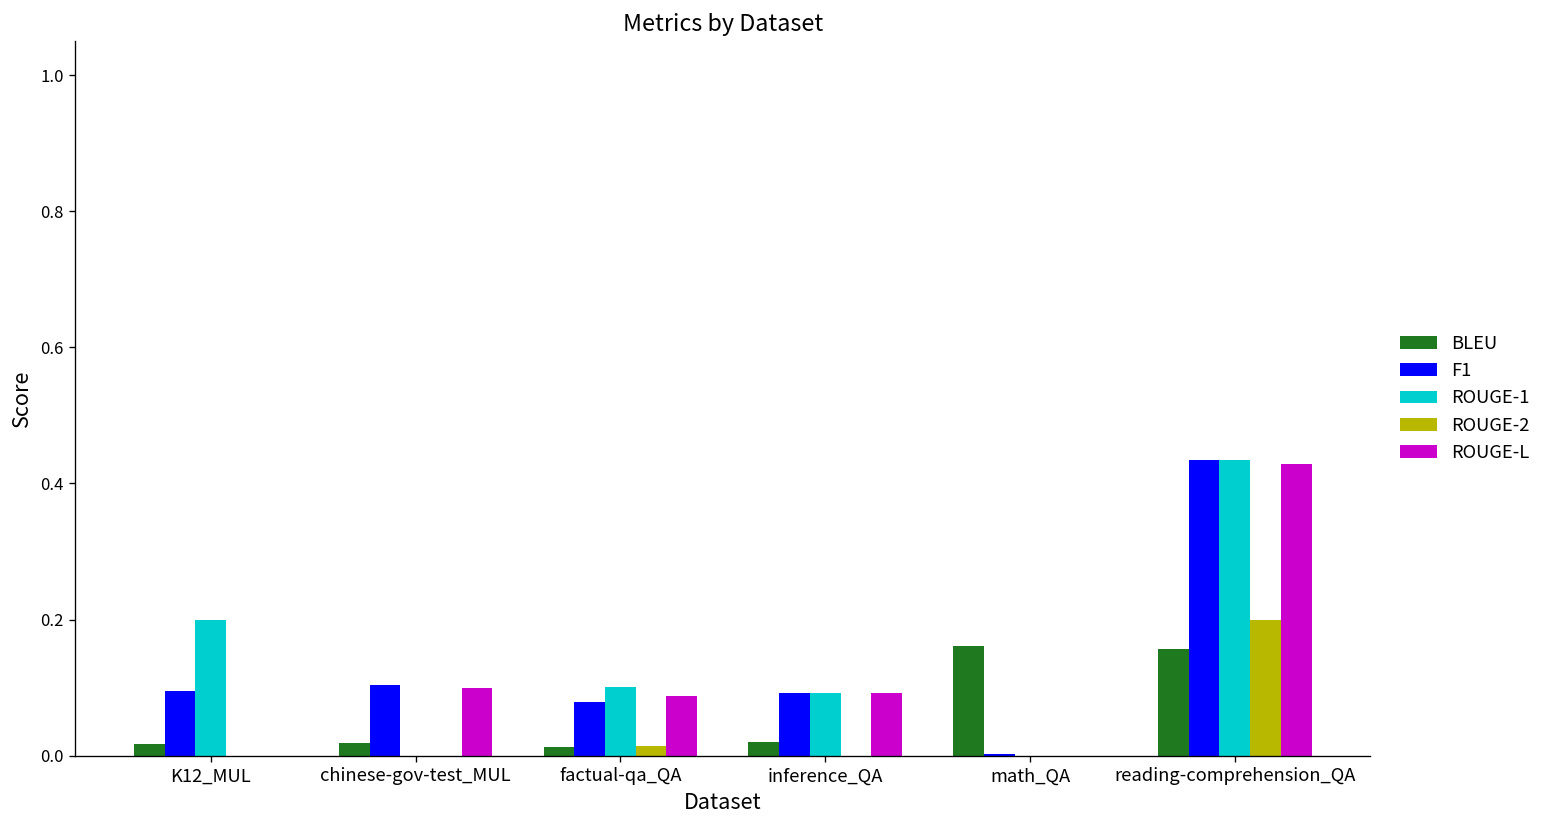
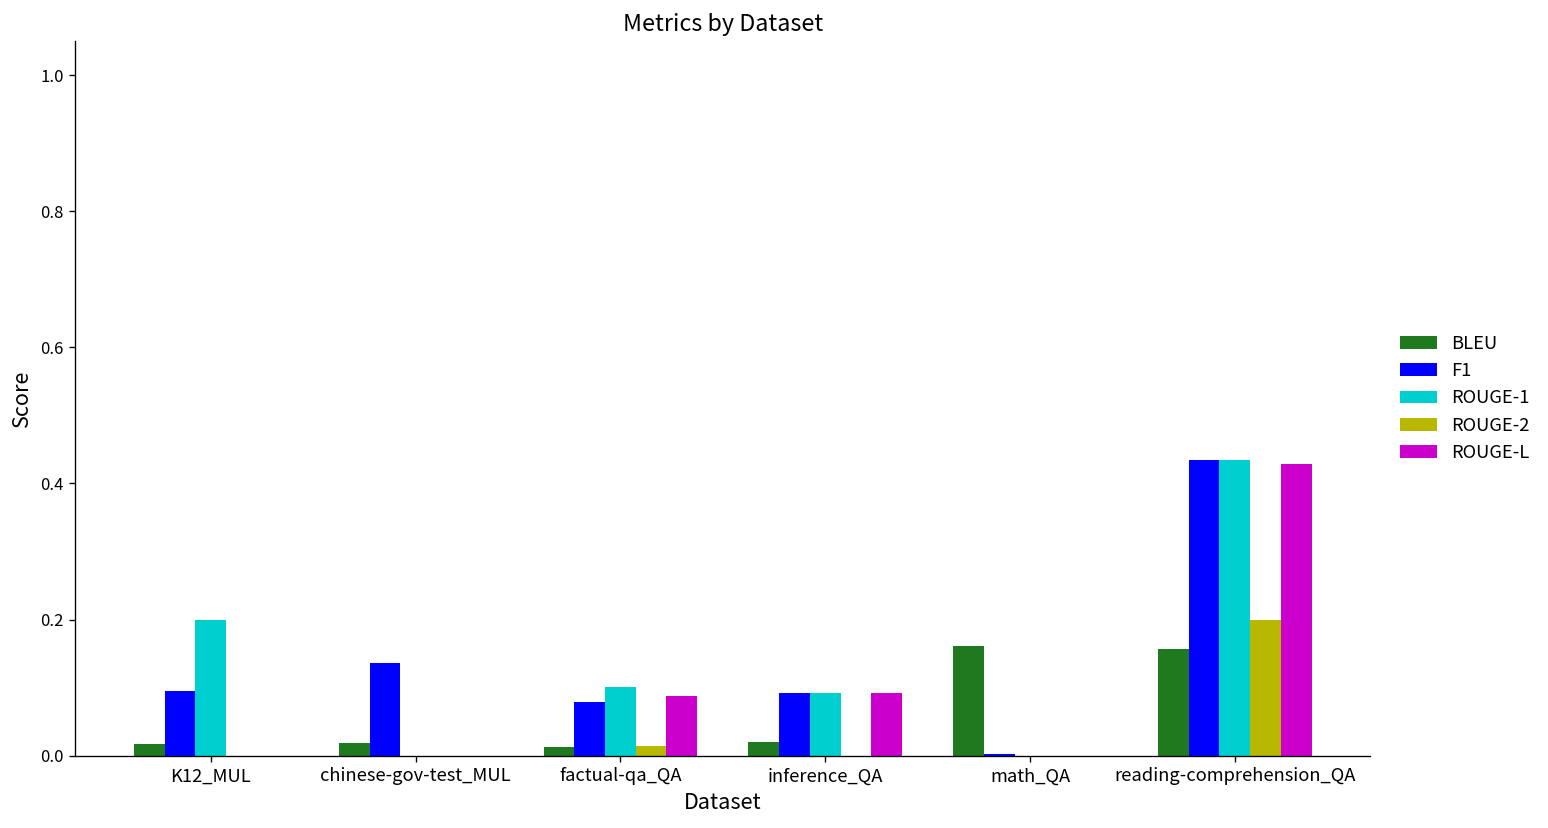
F1, chinese-gov-test_MUL: 0.10 -> 0.14
ROUGE-L, chinese-gov-test_MUL: 0.1 -> 0.0
